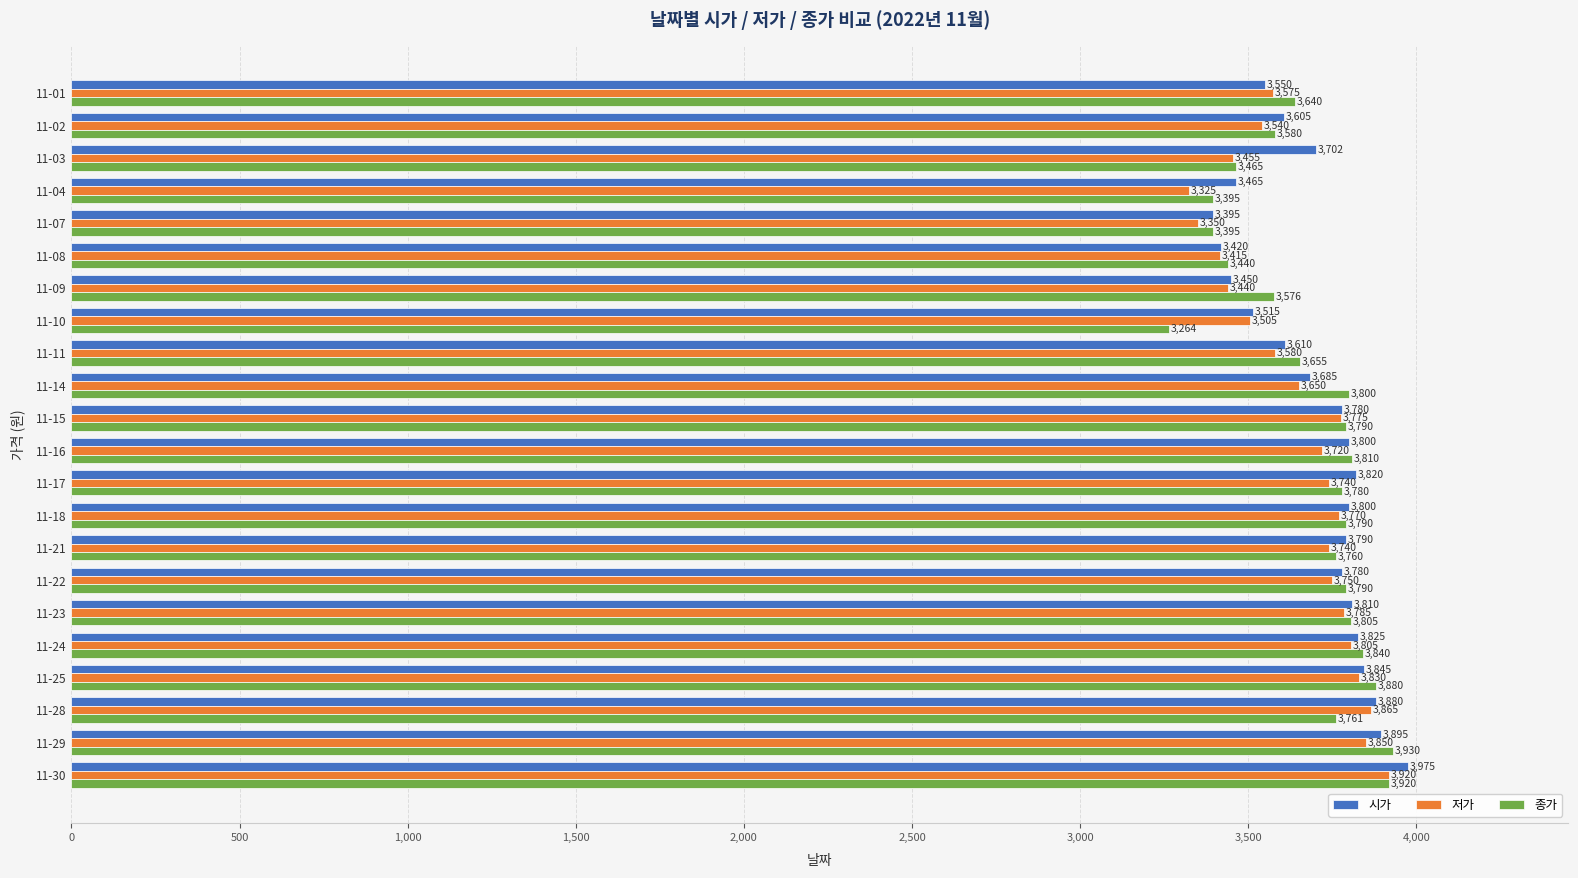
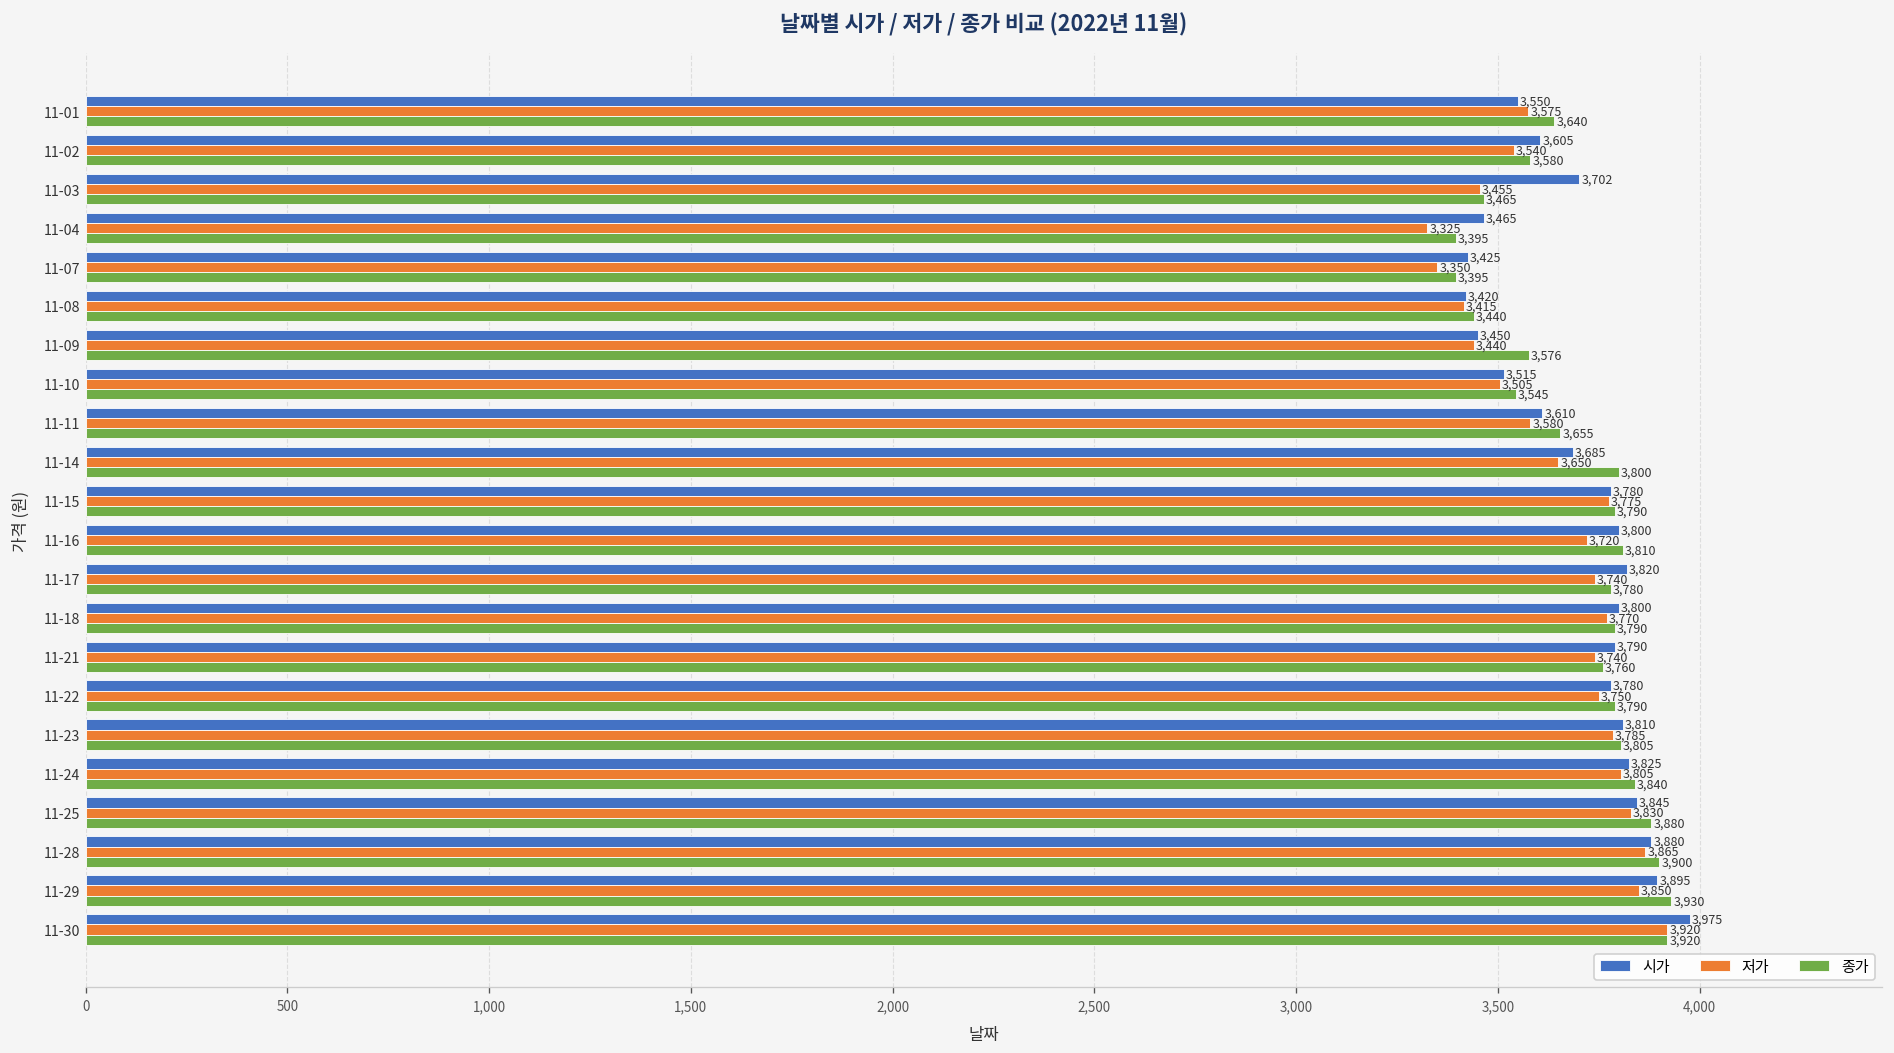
시가, 11-07: 3,395 -> 3,425
종가, 11-10: 3,264 -> 3,545
종가, 11-28: 3,761 -> 3,900
